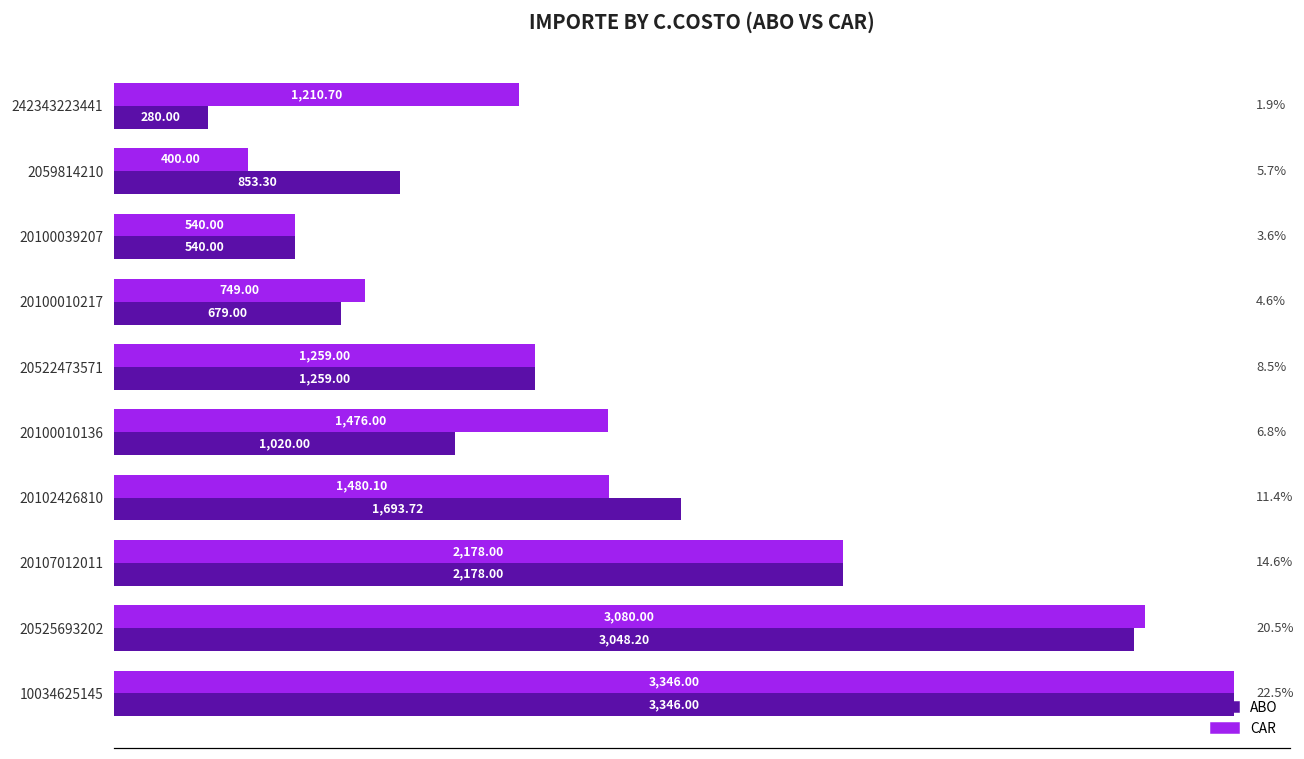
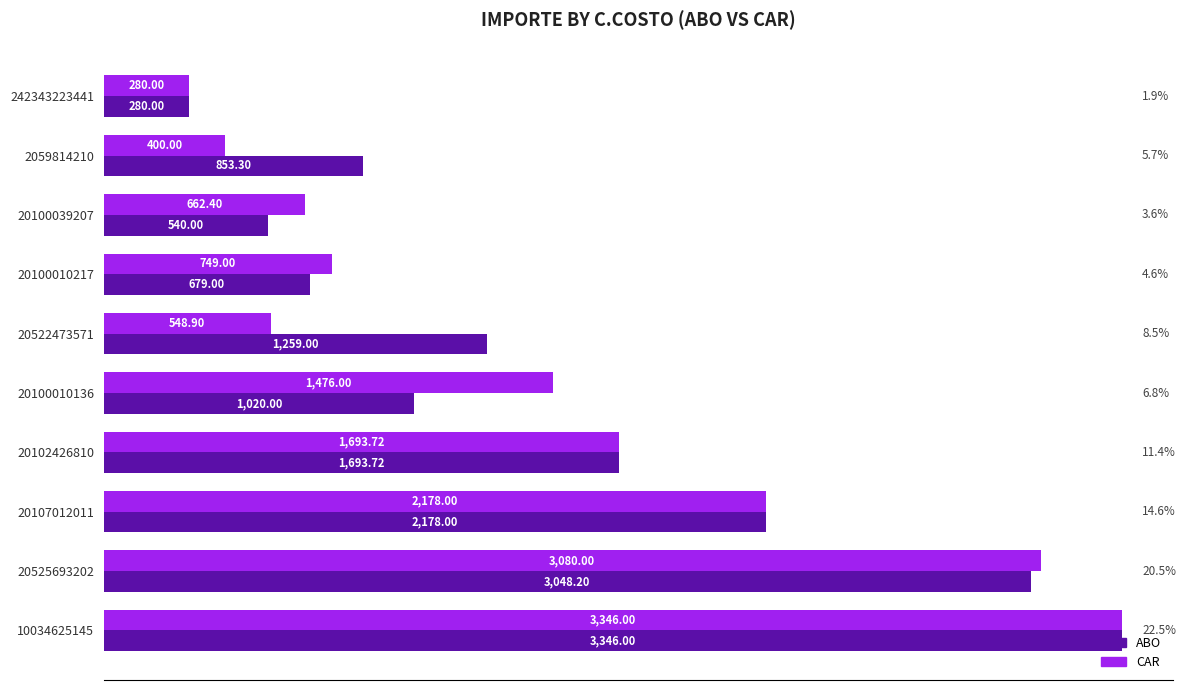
CAR, 242343223441: 1,210.70 -> 280.00
CAR, 20100039207: 540.00 -> 662.40
CAR, 20522473571: 1,259.00 -> 548.90
CAR, 20102426810: 1,480.10 -> 1,693.72
